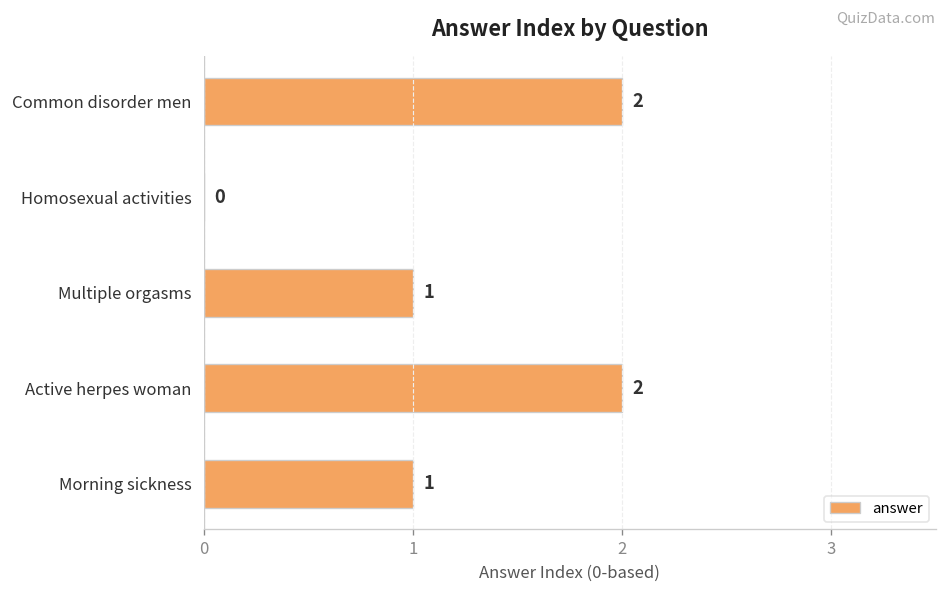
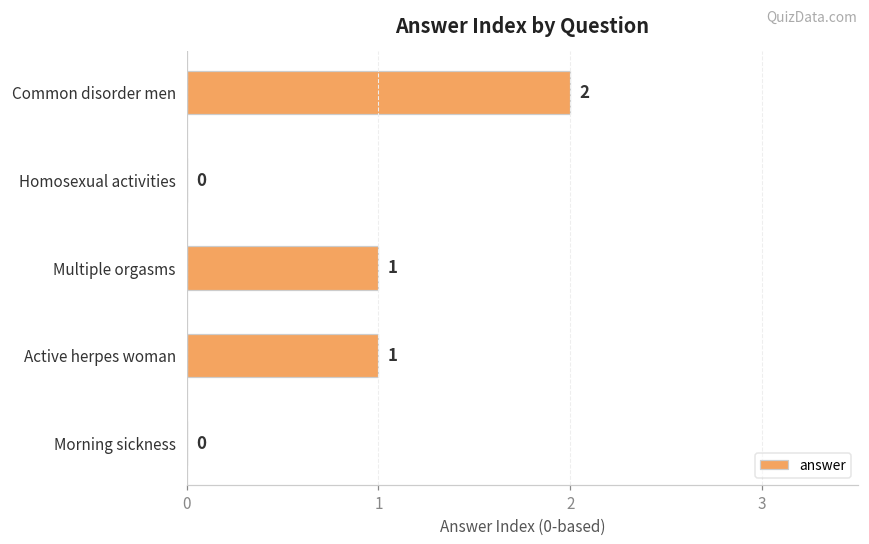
Active herpes woman: 2 -> 1
Morning sickness: 1 -> 0
